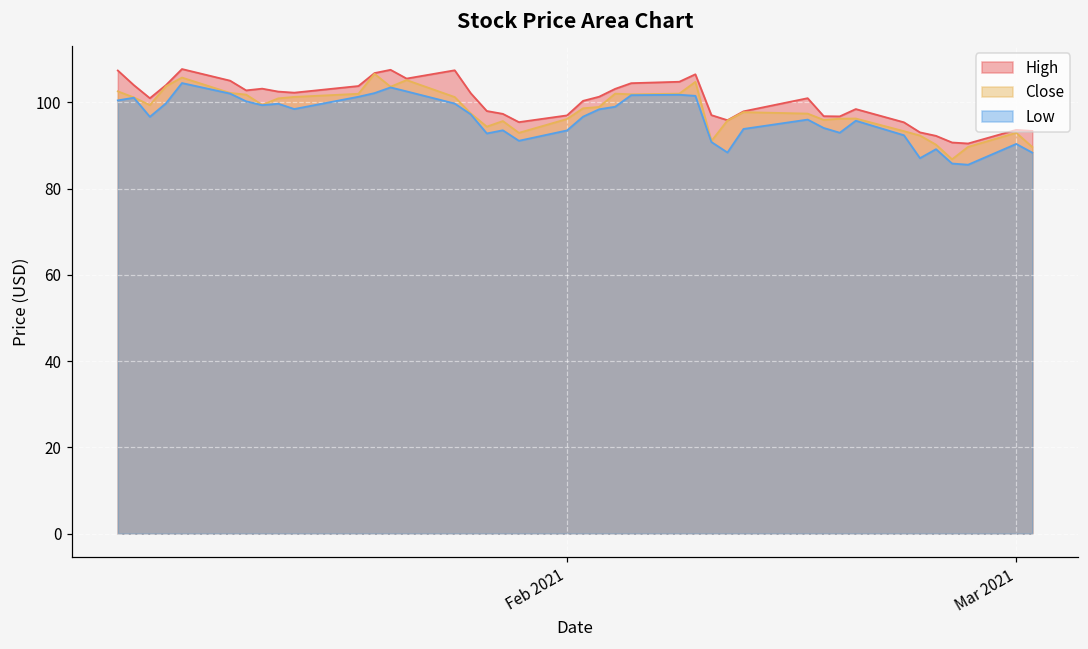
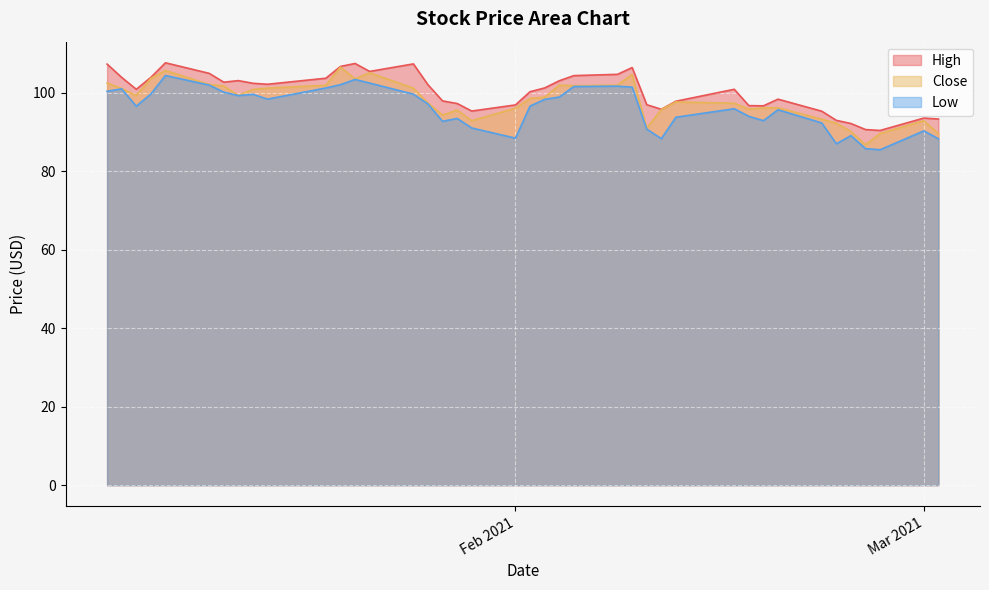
Low, Feb 2021: 93 -> 88
